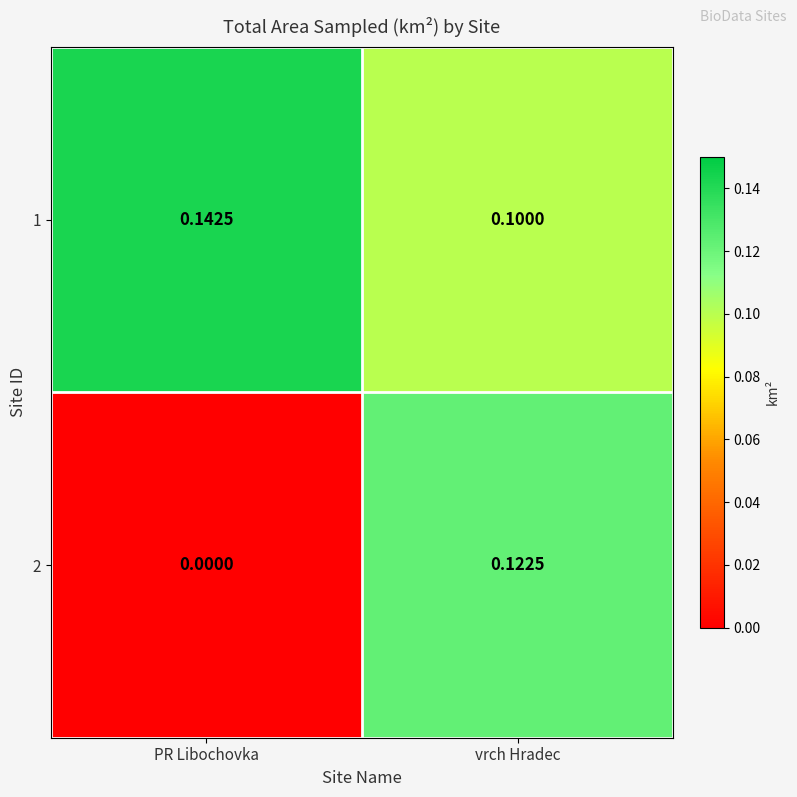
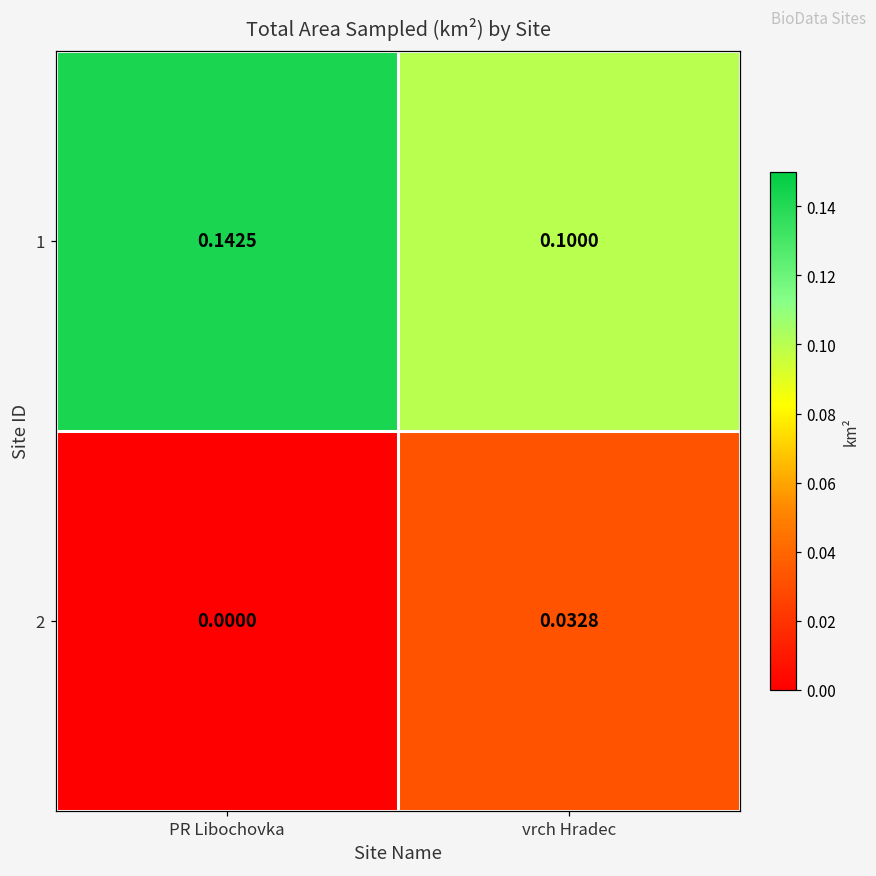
2, vrch Hradec: 0.1225 -> 0.0328
